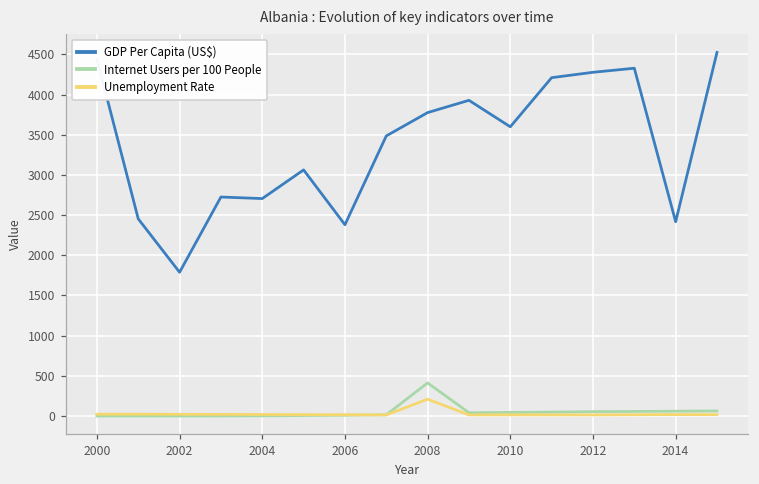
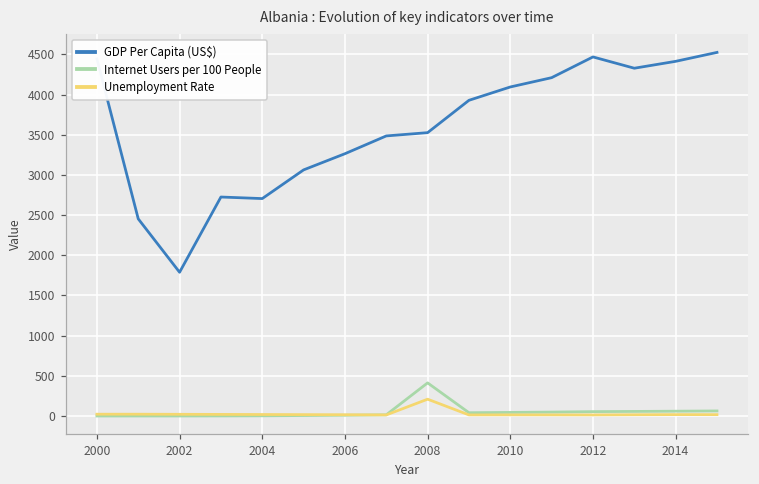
GDP Per Capita (US$), 2006: 2400 -> 3300
GDP Per Capita (US$), 2008: 3800 -> 3500
GDP Per Capita (US$), 2010: 3600 -> 4100
GDP Per Capita (US$), 2012: 4300 -> 4500
GDP Per Capita (US$), 2014: 2400 -> 4400
